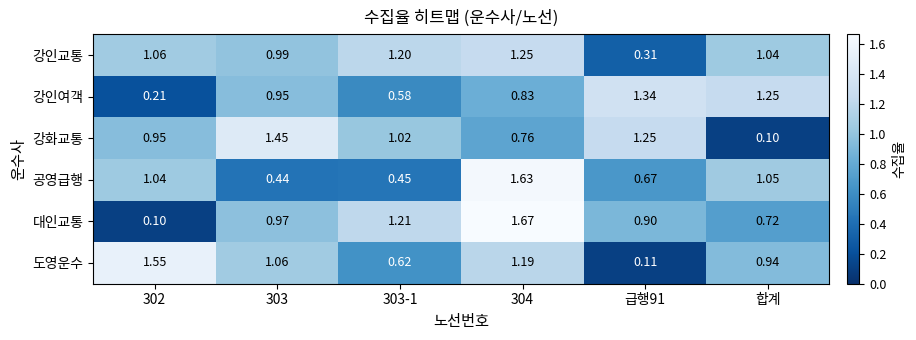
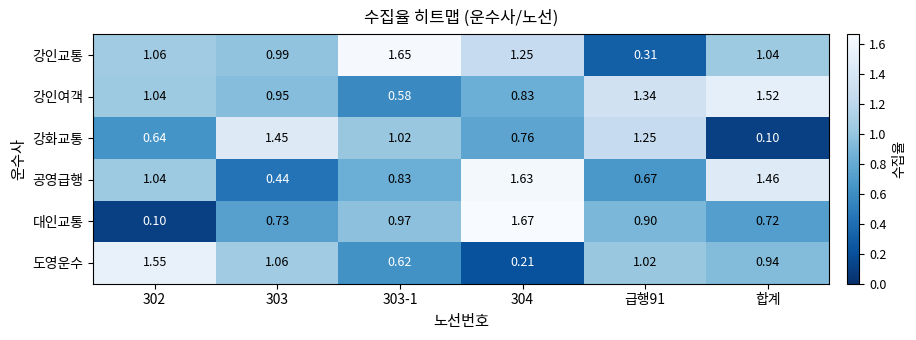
강인교통, 303-1: 1.20 -> 1.65
강인여객, 302: 0.21 -> 1.04
강인여객, 합계: 1.25 -> 1.52
강화교통, 302: 0.95 -> 0.64
공영급행, 303-1: 0.45 -> 0.83
공영급행, 합계: 1.05 -> 1.46
대인교통, 303: 0.97 -> 0.73
대인교통, 303-1: 1.21 -> 0.97
도영운수, 304: 1.19 -> 0.21
도영운수, 급행91: 0.11 -> 1.02
